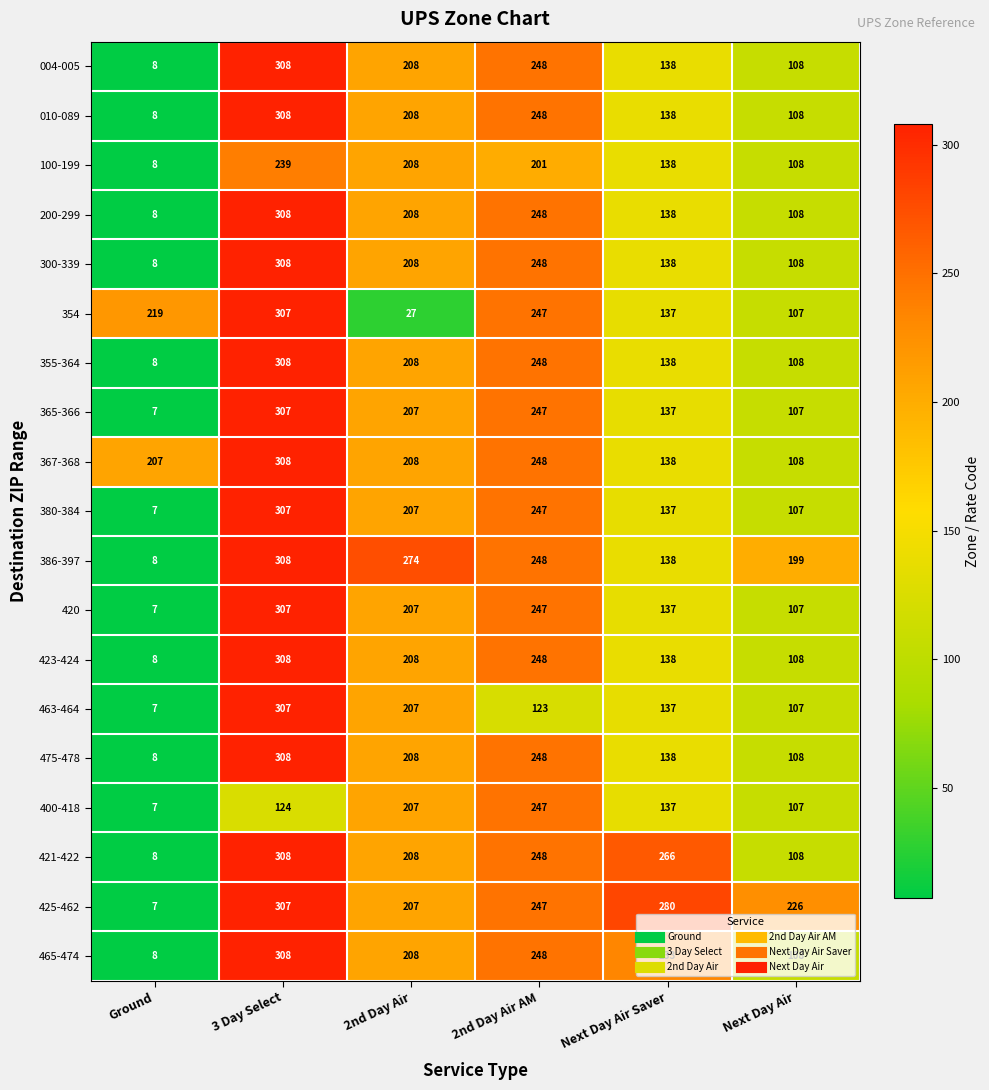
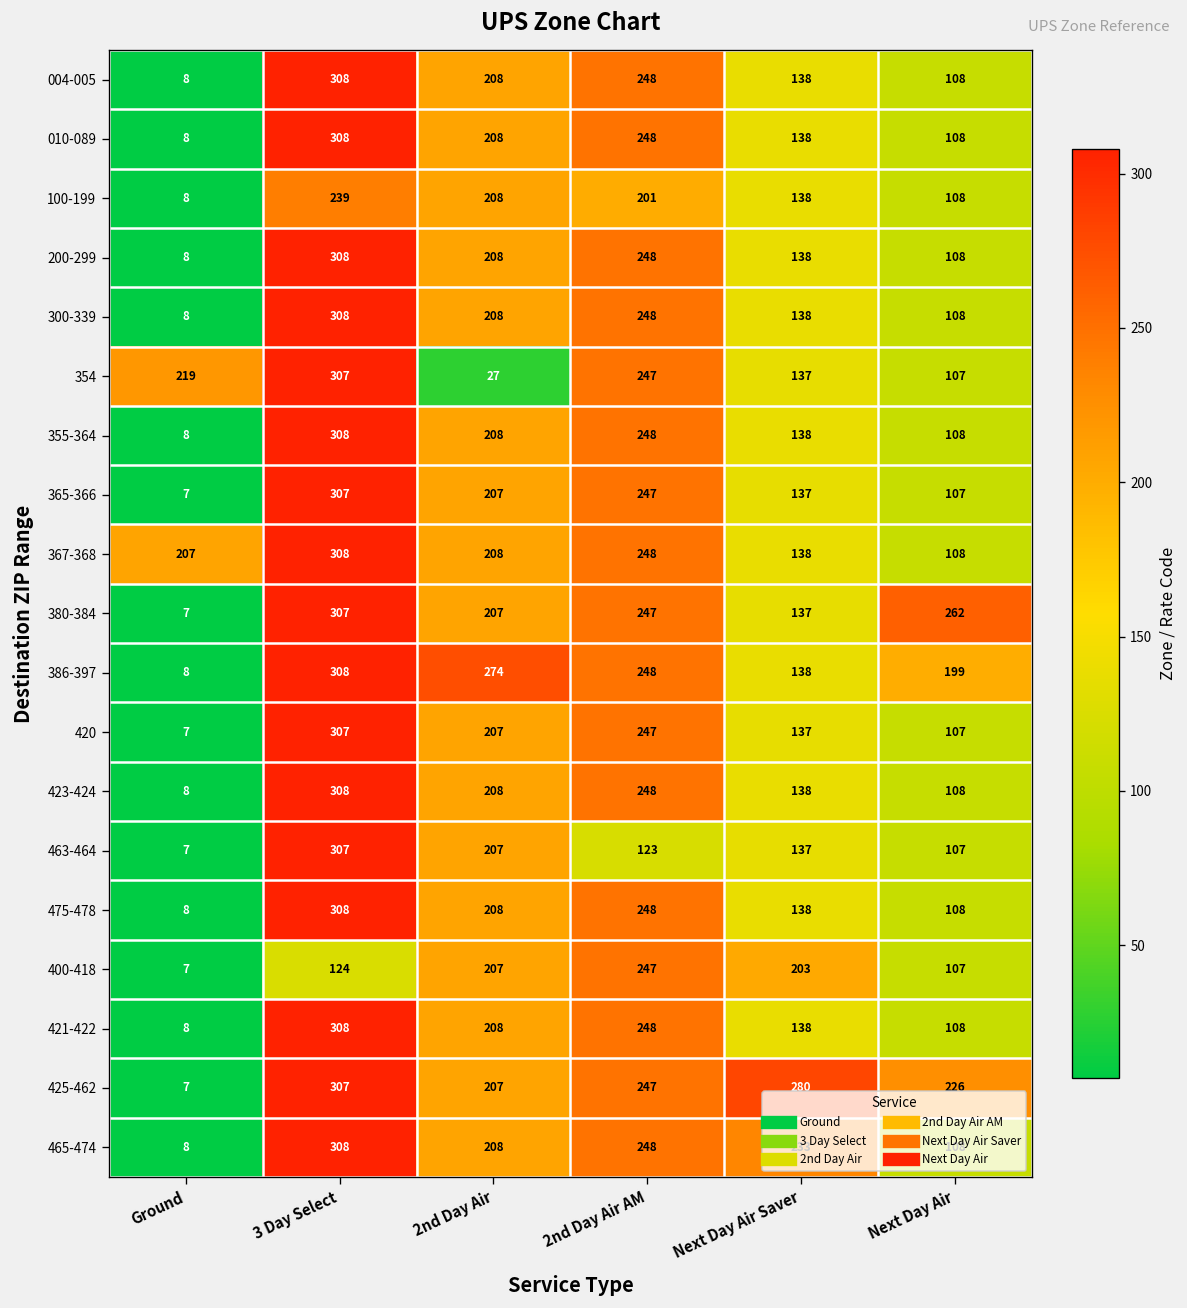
380-384, Next Day Air: 107 -> 262
400-418, Next Day Air Saver: 137 -> 203
421-422, Next Day Air Saver: 266 -> 138
